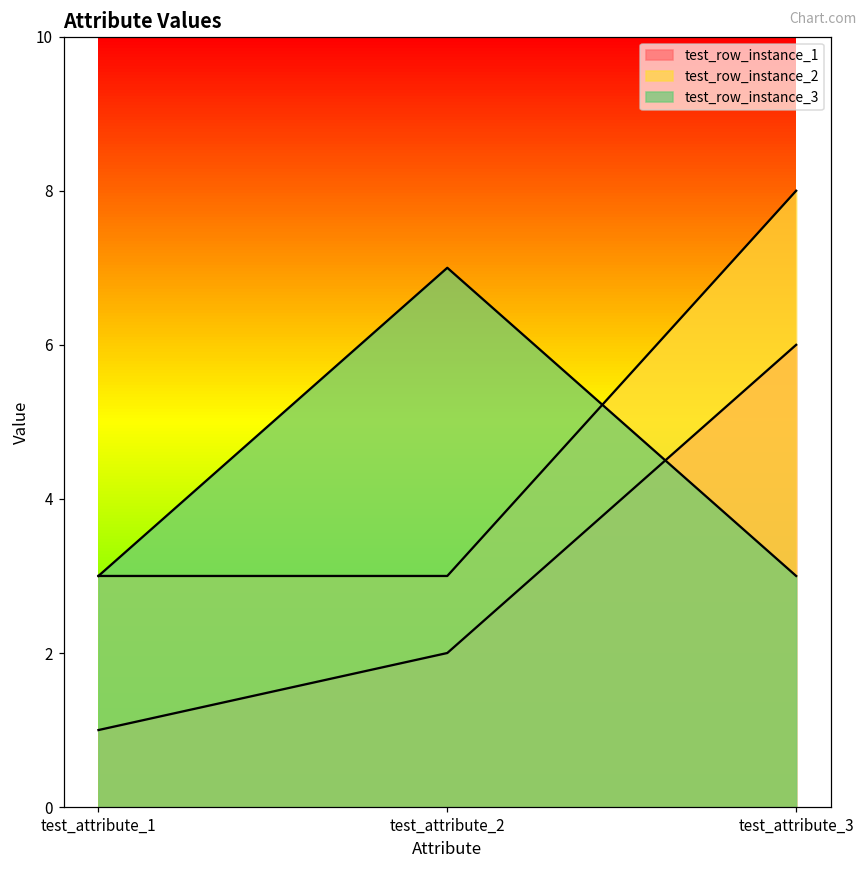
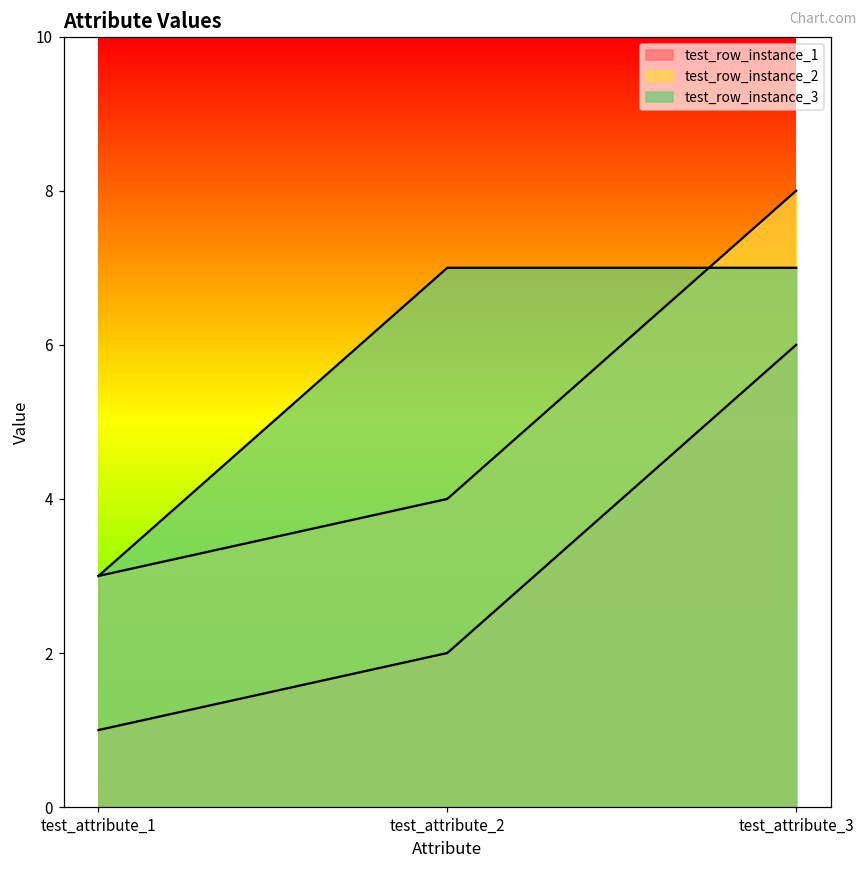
test_row_instance_2, test_attribute_2: 3 -> 4
test_row_instance_3, test_attribute_3: 3 -> 7
